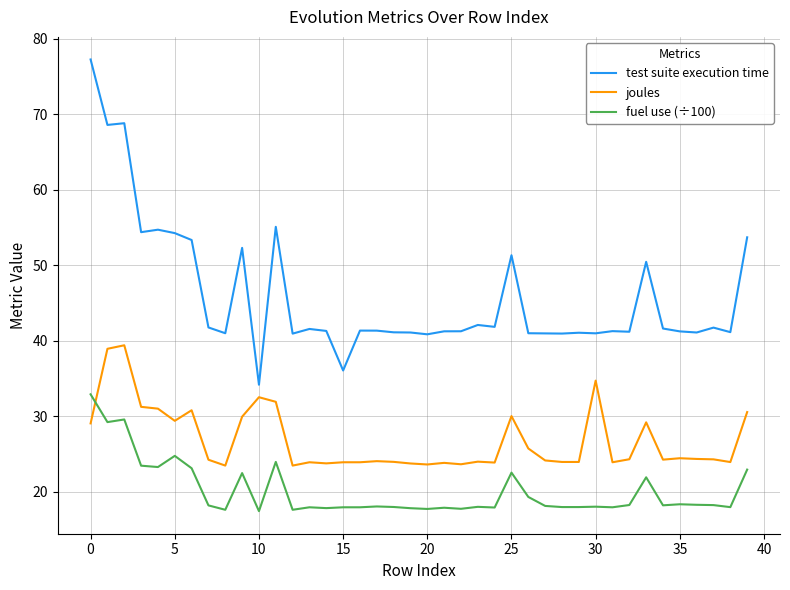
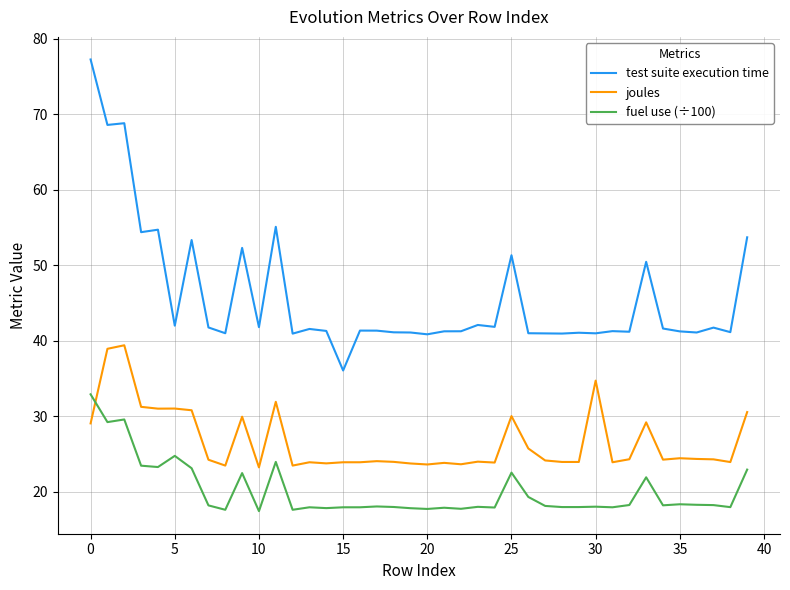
test suite execution time, 5: 54 -> 42
joules, 5: 29 -> 31
test suite execution time, 10: 34 -> 42
joules, 10: 33 -> 23
